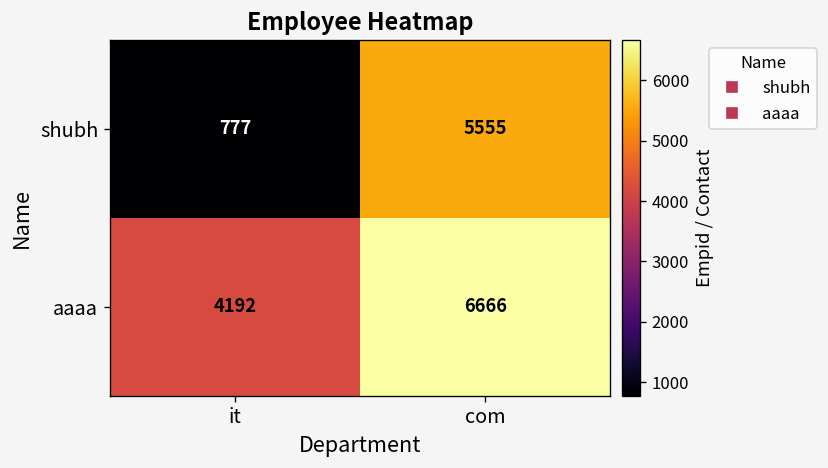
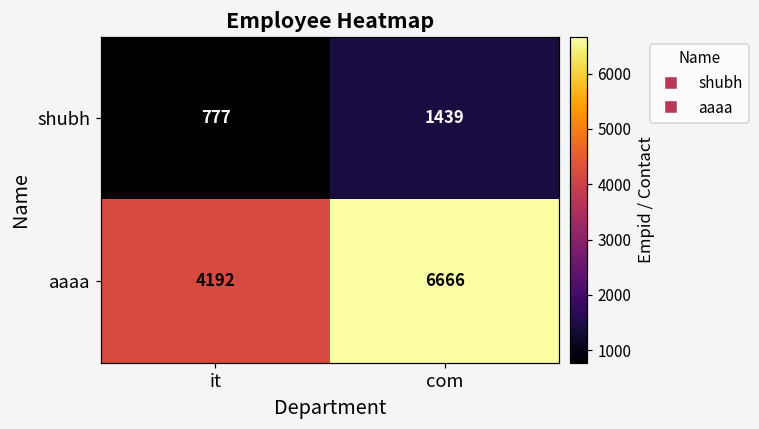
shubh, com: 5555 -> 1439
